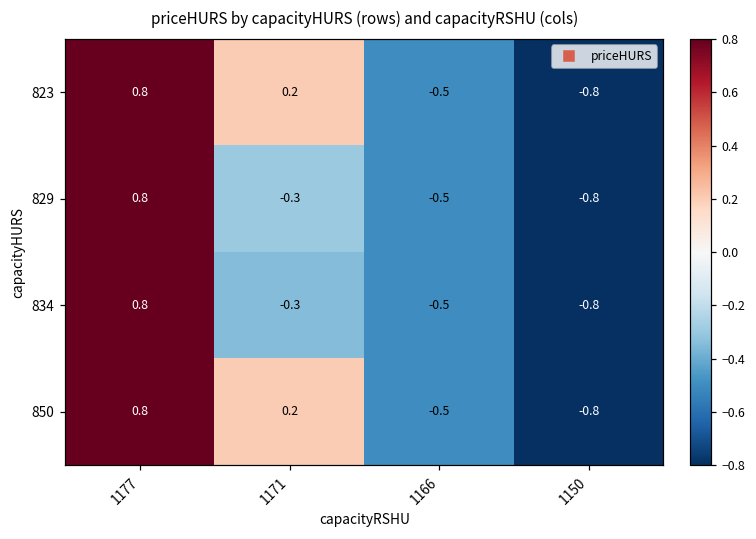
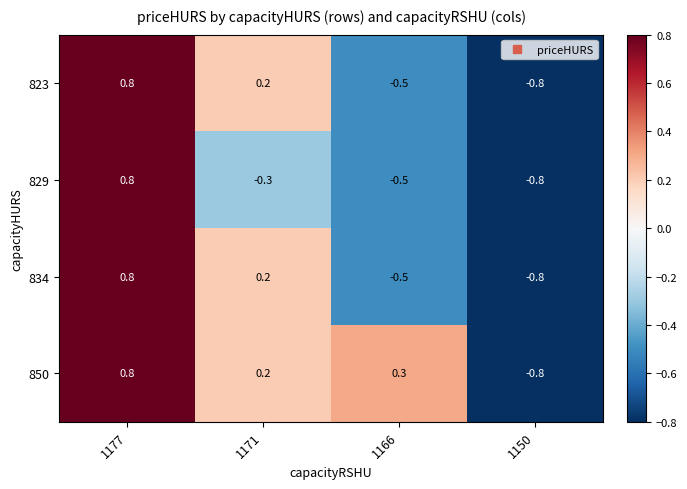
834, 1171: -0.3 -> 0.2
850, 1166: -0.5 -> 0.3
